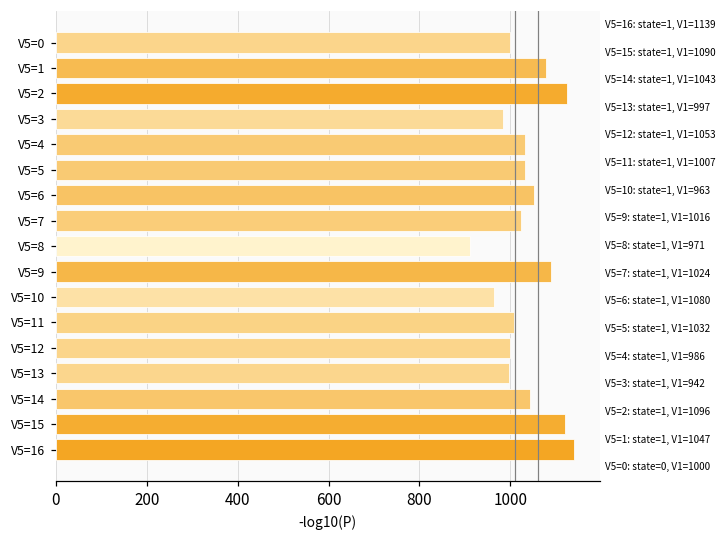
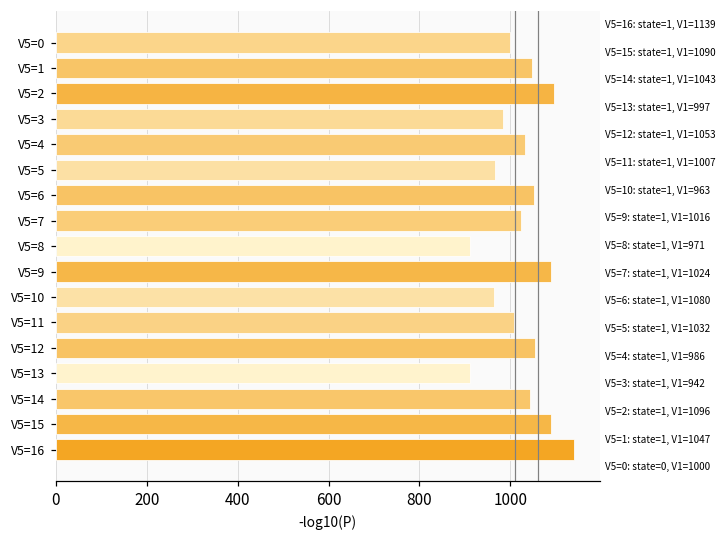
V5=1: 1080 -> 1050
V5=2: 1120 -> 1100
V5=5: 1030 -> 970
V5=12: 1000 -> 1050
V5=13: 1000 -> 910
V5=15: 1120 -> 1090
